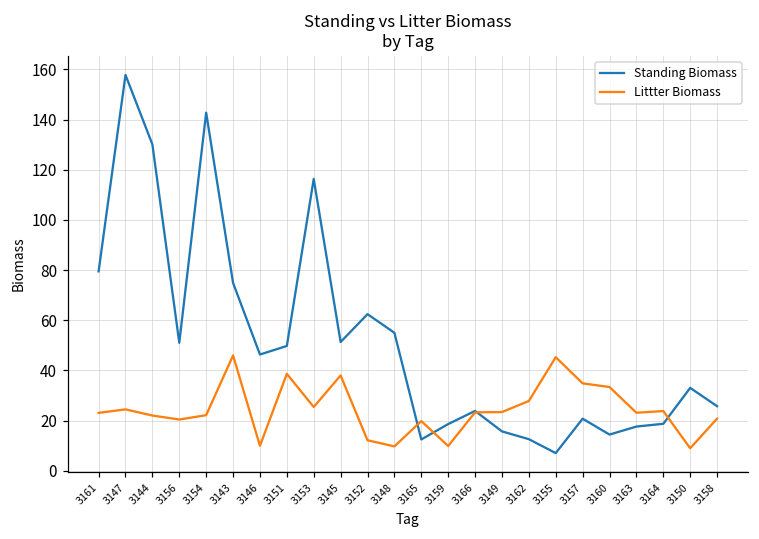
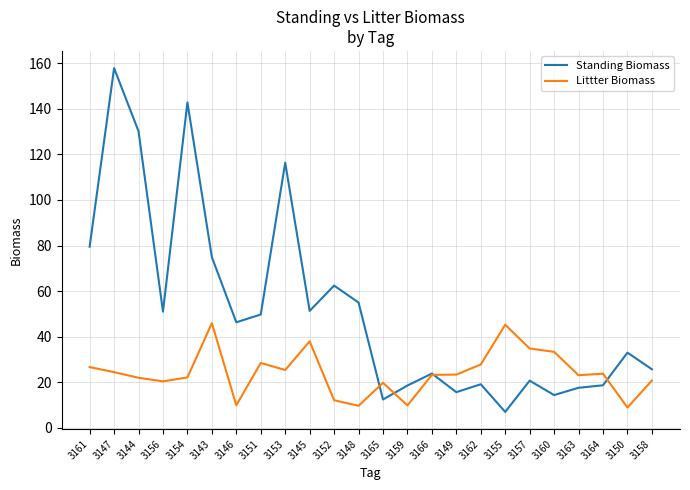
Littter Biomass, 3161: 23 -> 27
Littter Biomass, 3151: 39 -> 29
Standing Biomass, 3162: 13 -> 19
